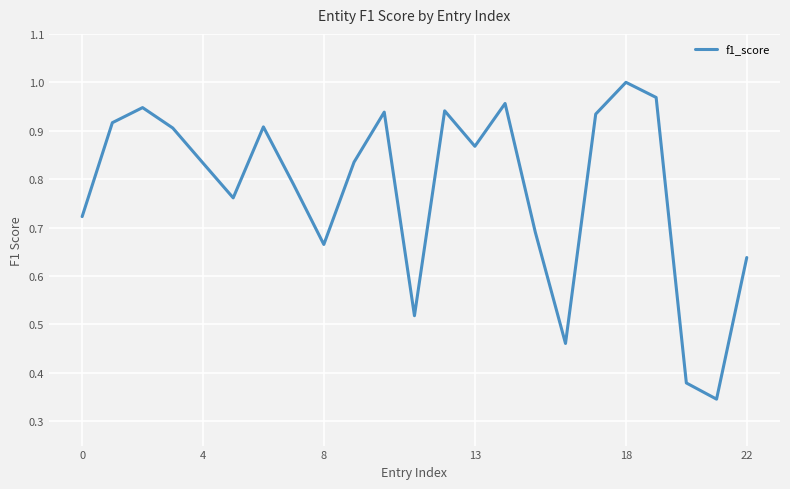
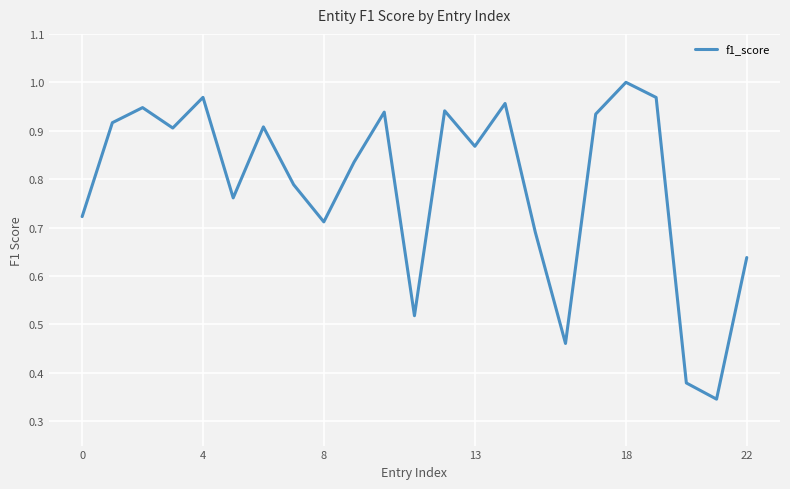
4: 0.83 -> 0.97
8: 0.67 -> 0.71
